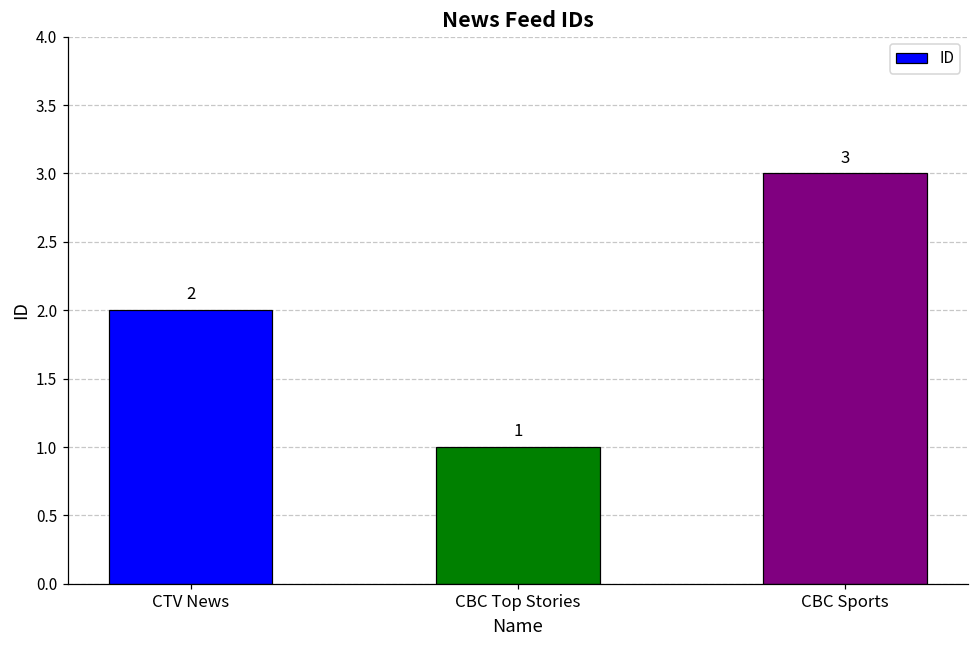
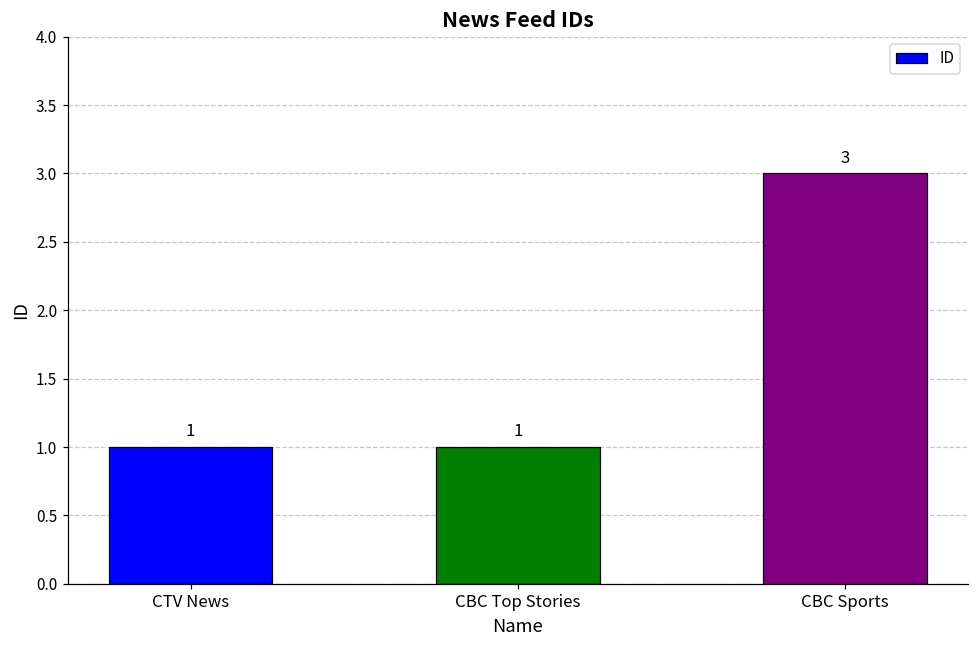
CTV News: 2 -> 1
